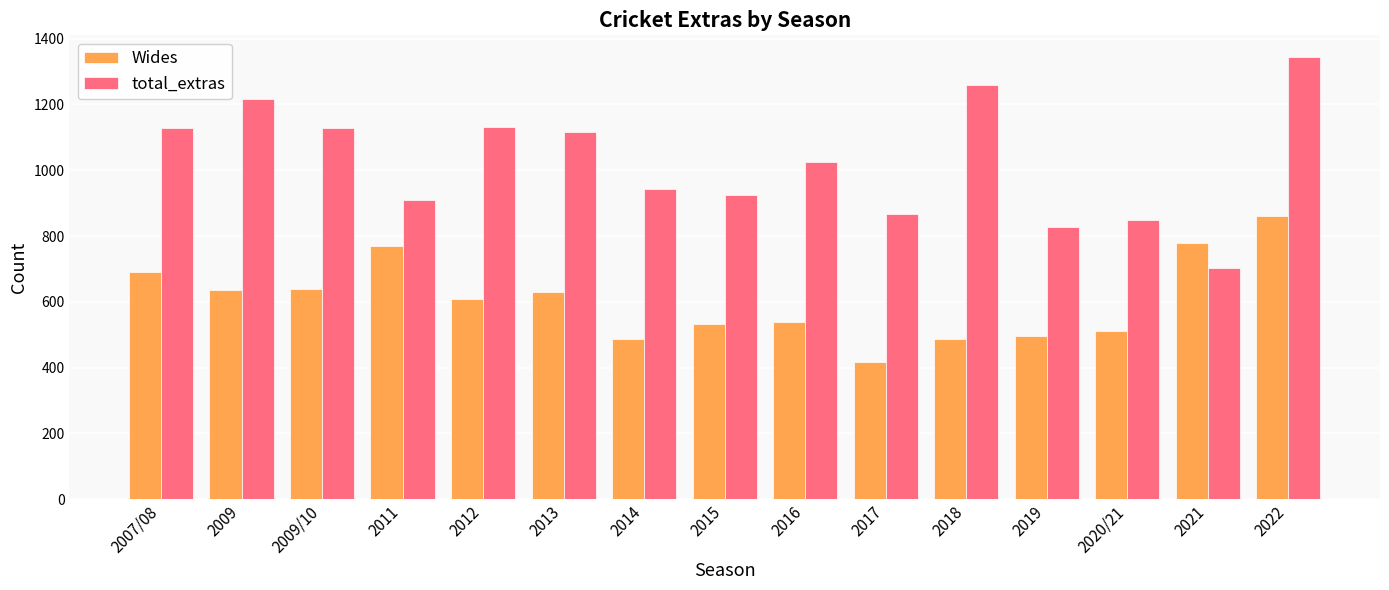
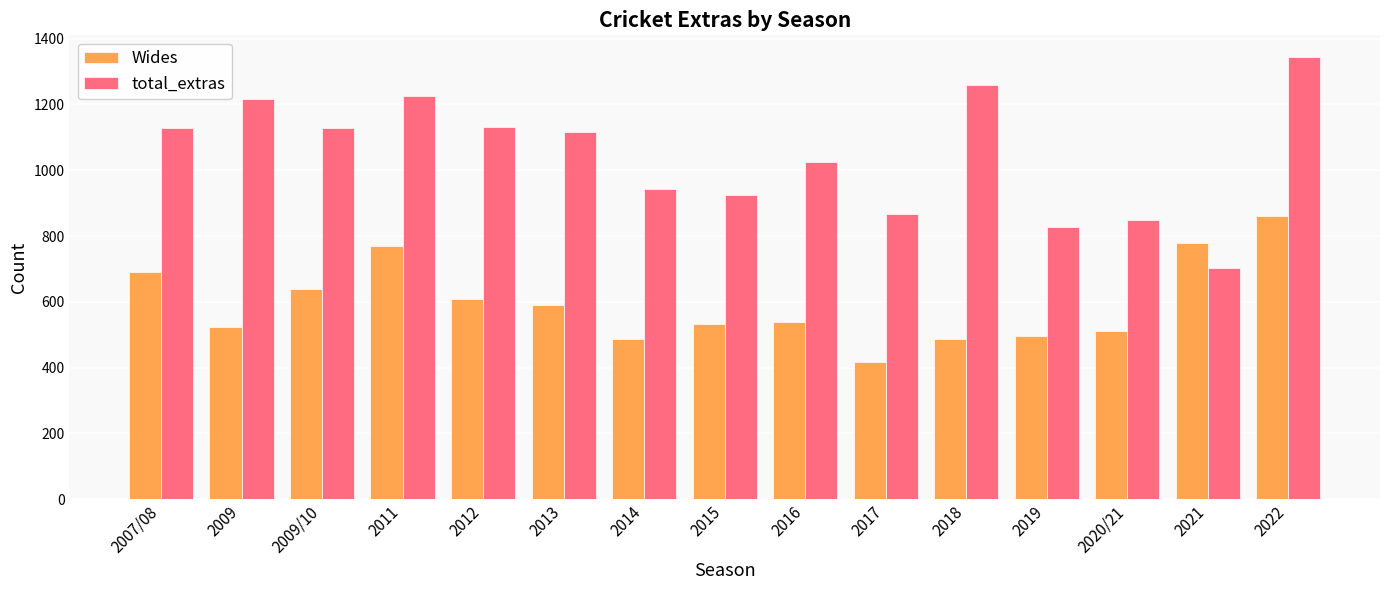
Wides, 2009: 640 -> 520
total_extras, 2011: 910 -> 1230
Wides, 2013: 630 -> 590
